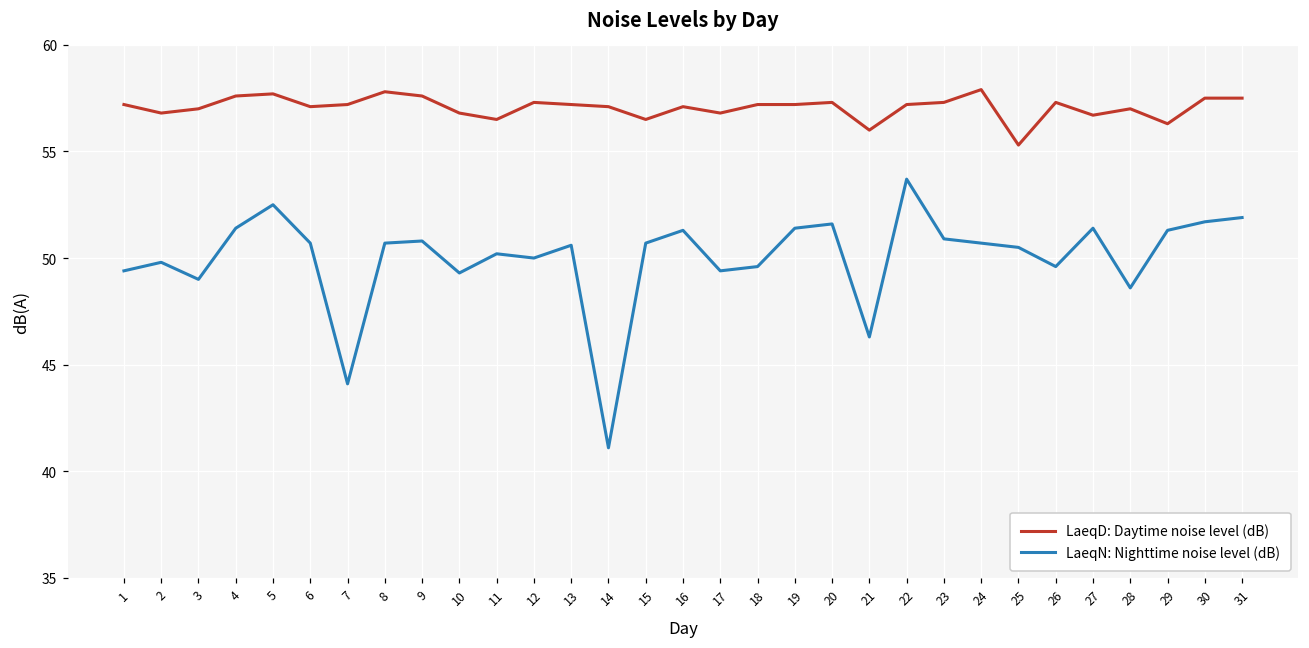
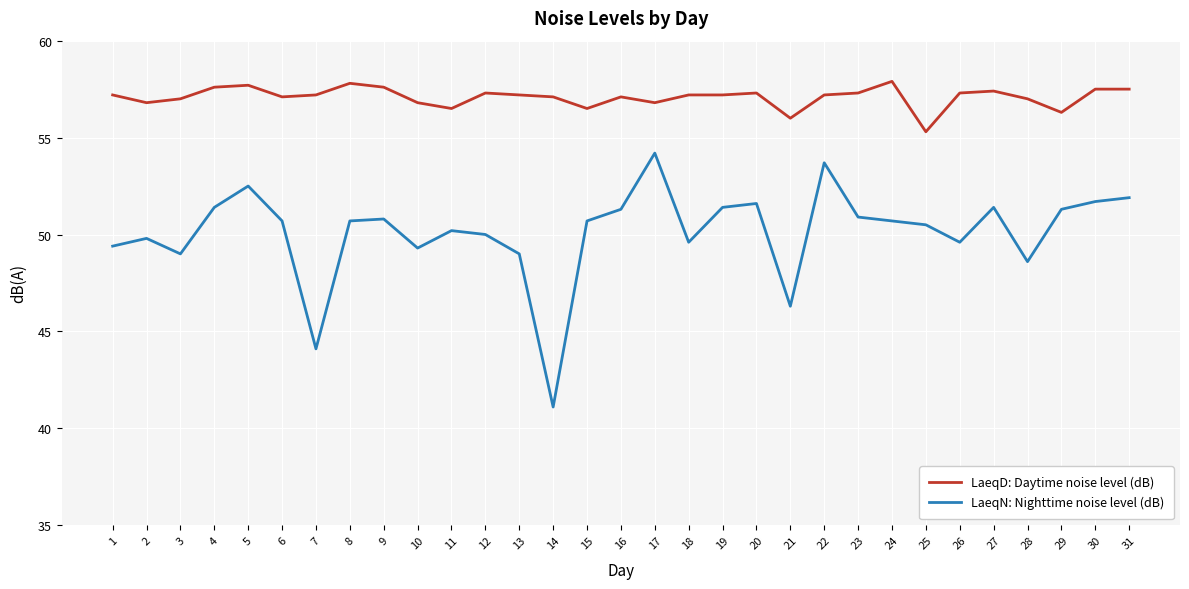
LaeqN: Nighttime noise level (dB), 13: 50.6 -> 49.0
LaeqN: Nighttime noise level (dB), 17: 49.4 -> 54.2
LaeqD: Daytime noise level (dB), 27: 56.7 -> 57.4
